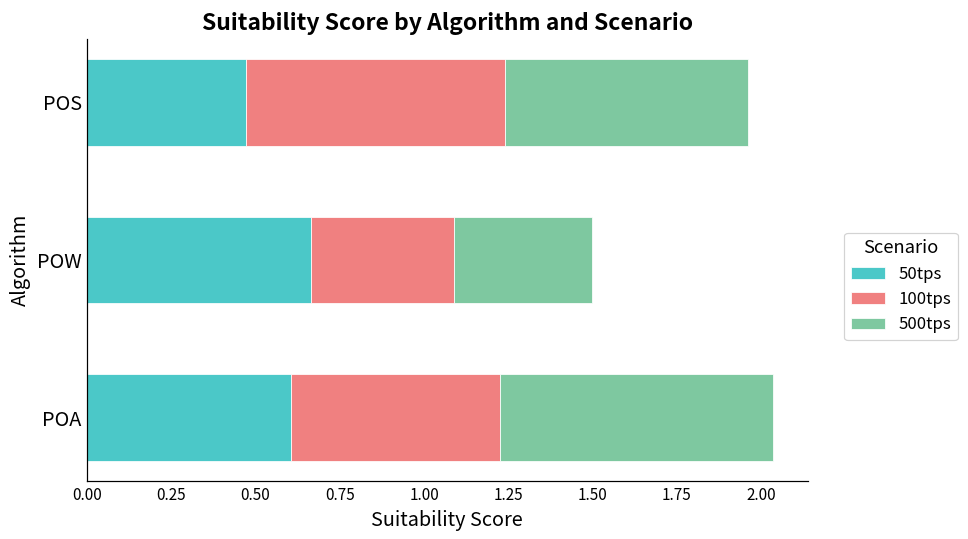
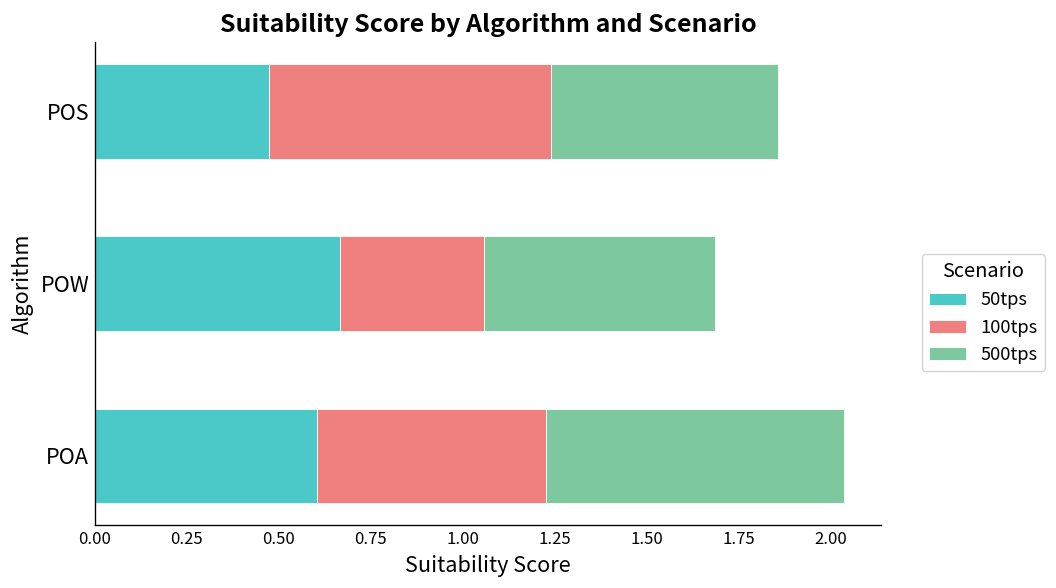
500tps, POS: 0.72 -> 0.62
100tps, POW: 0.42 -> 0.39
500tps, POW: 0.41 -> 0.63
